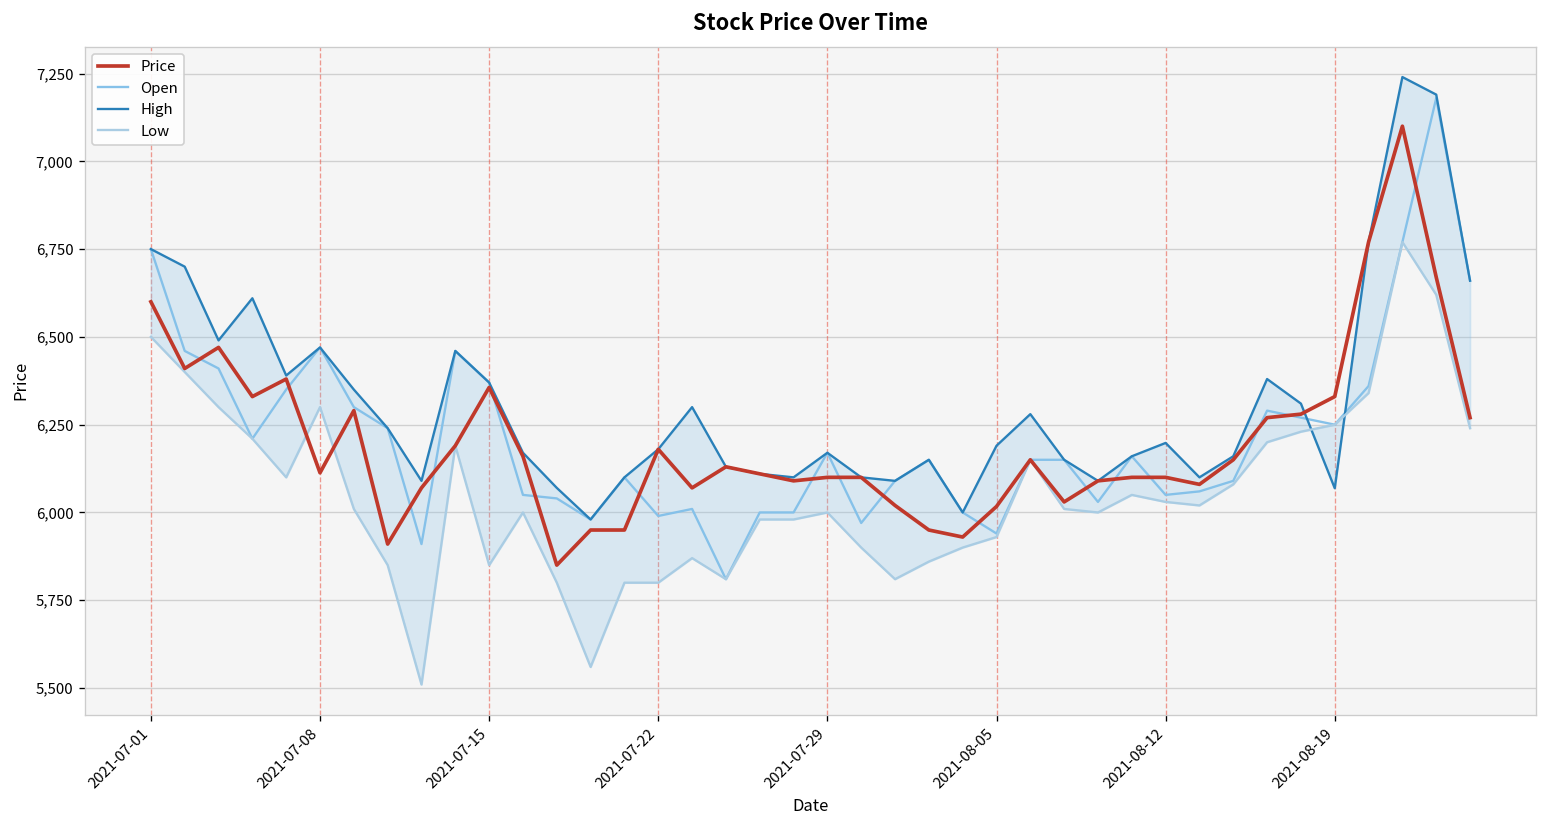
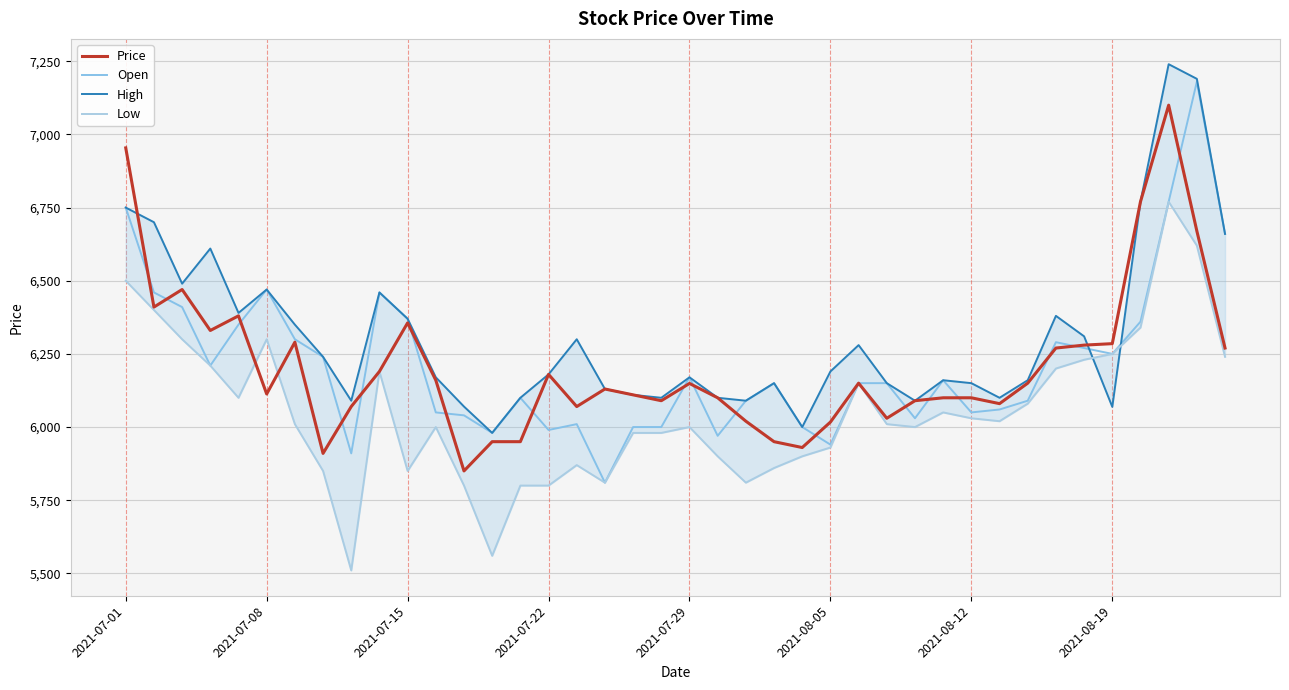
Price, 2021-07-01: 6,600 -> 6,950
Price, 2021-07-29: 6,100 -> 6,150
High, 2021-08-12: 6,200 -> 6,150
Price, 2021-08-19: 6,330 -> 6,290
